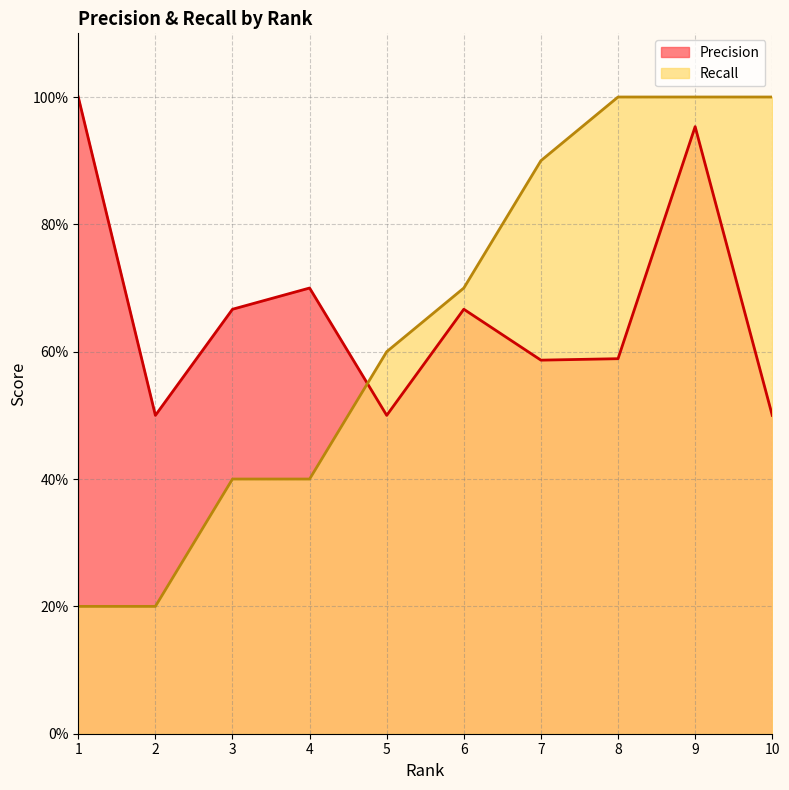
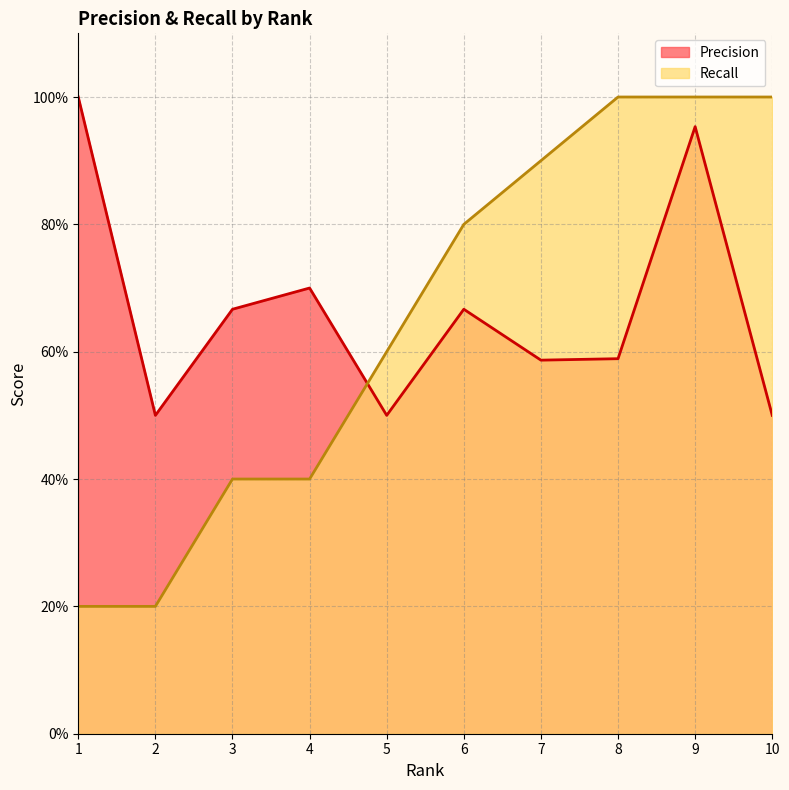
Recall, 6: 70% -> 80%
